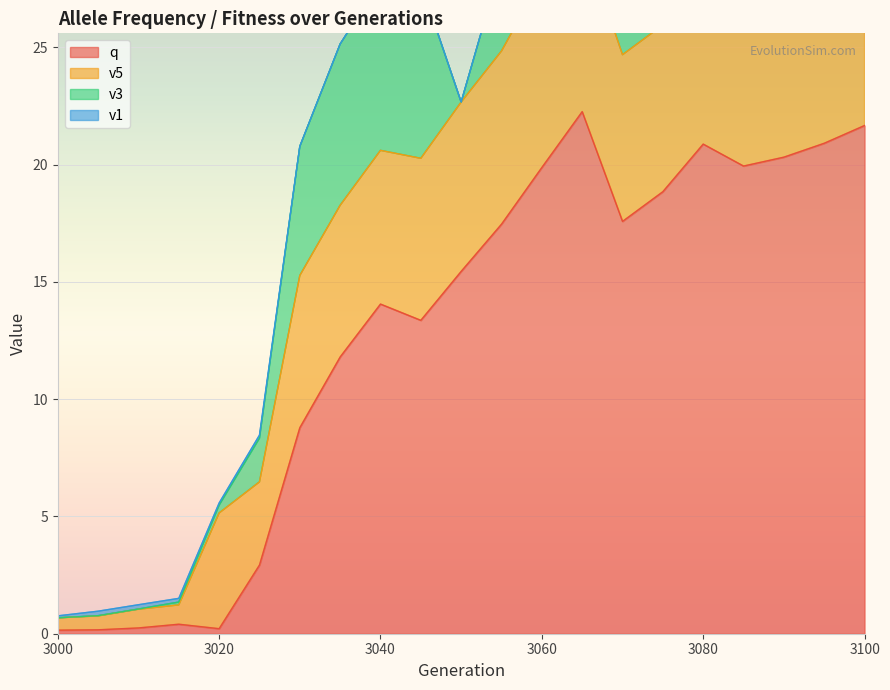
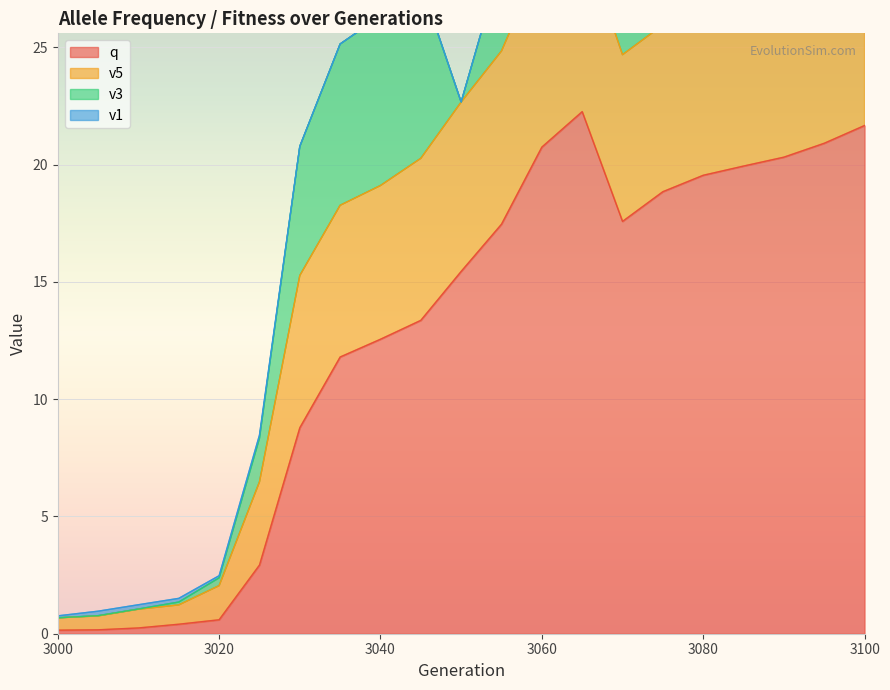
q, 3020: 0.2 -> 0.6
v5, 3020: 4.9 -> 1.5
q, 3040: 14.1 -> 12.6
q, 3060: 19.9 -> 20.7
q, 3080: 20.9 -> 19.5
